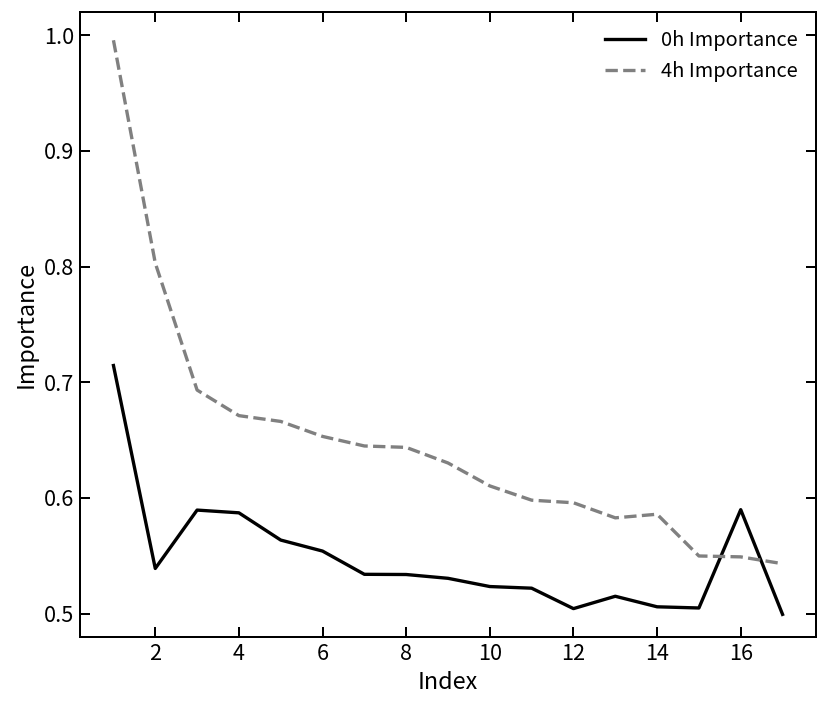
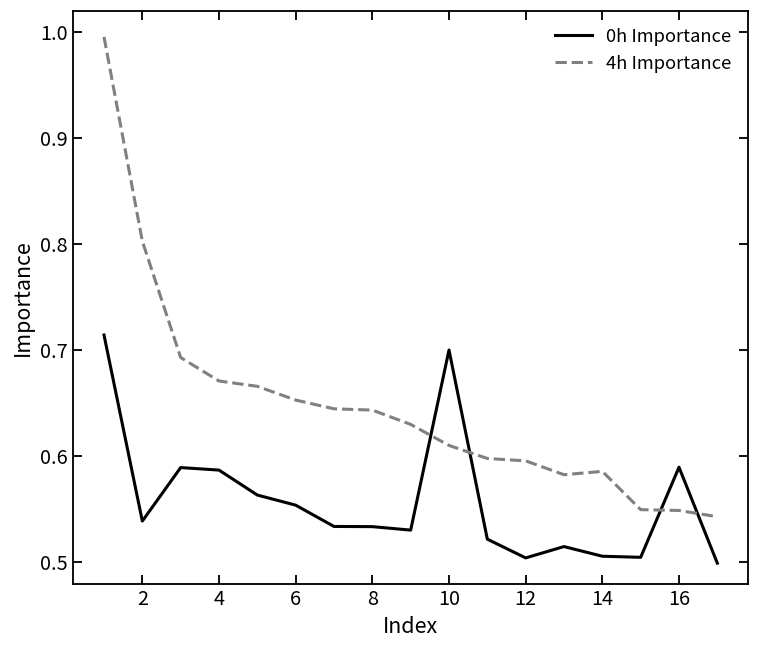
0h Importance, 10: 0.52 -> 0.70
